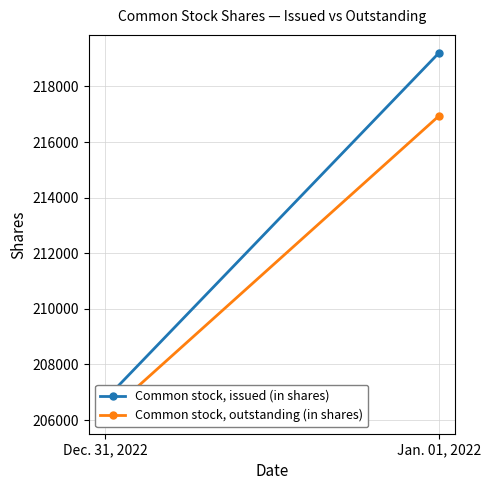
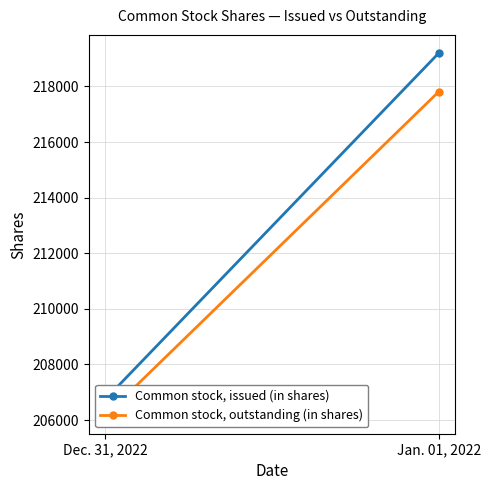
Common stock, outstanding (in shares), Jan. 01, 2022: 216900 -> 217800
